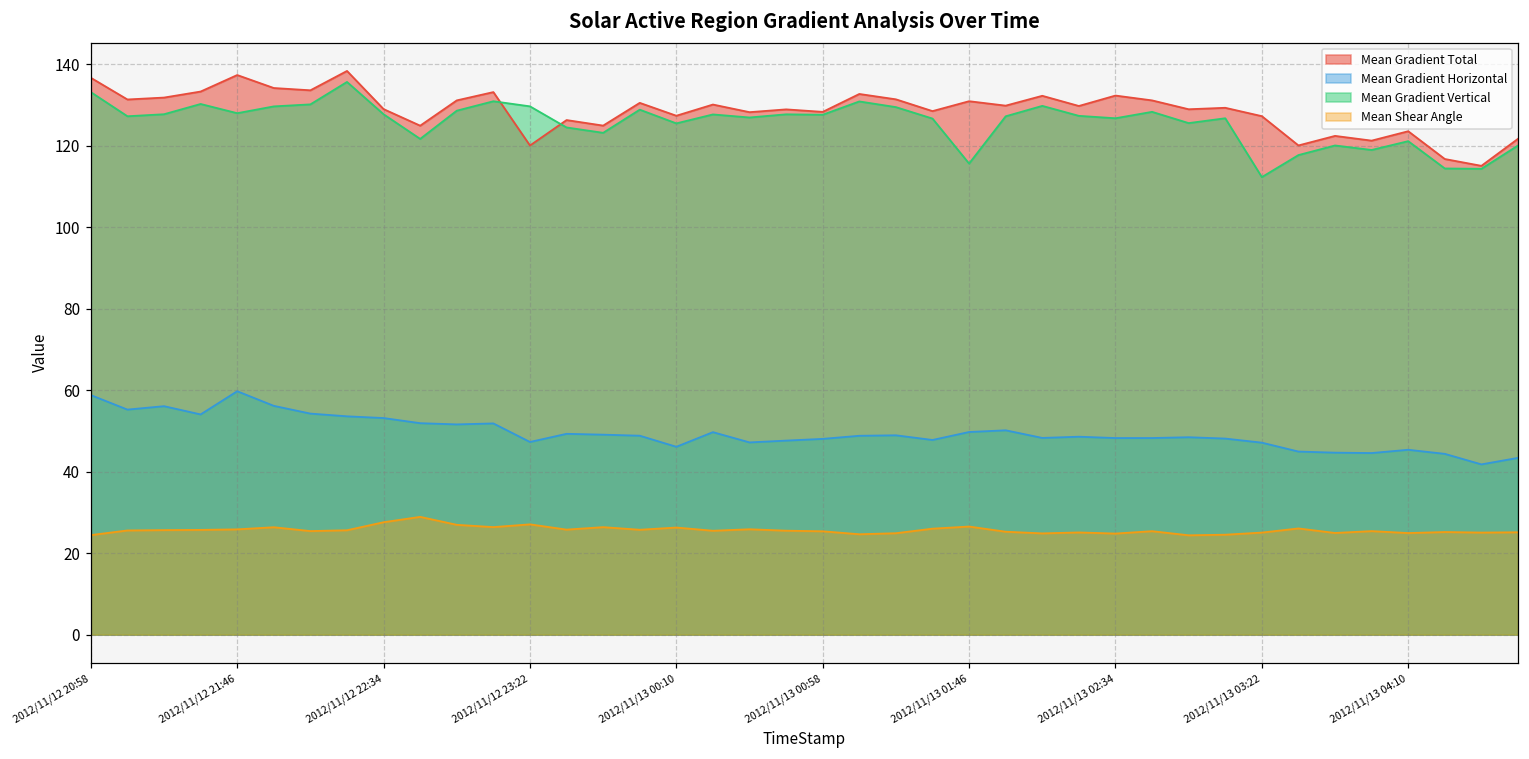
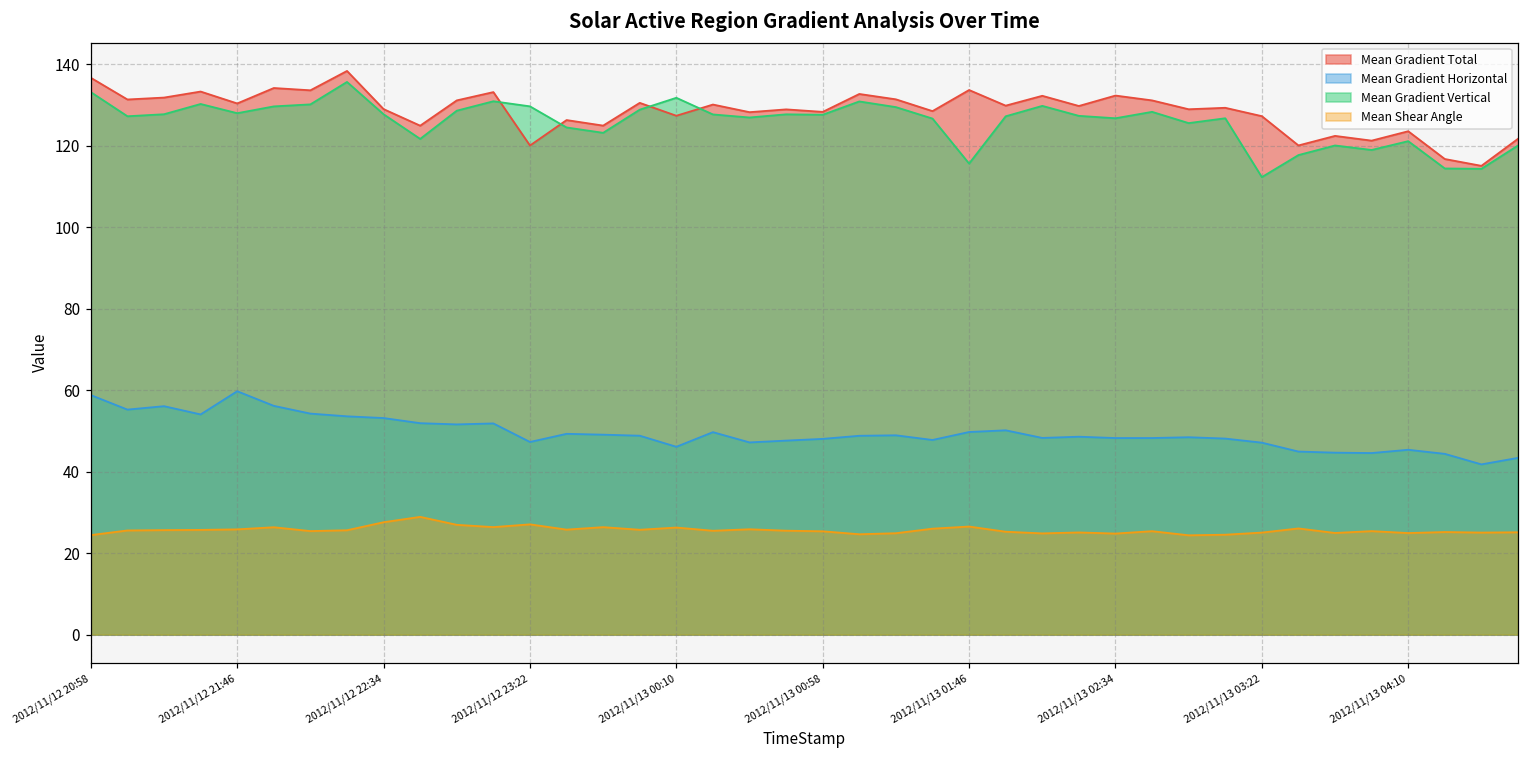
Mean Gradient Total, 2012/11/12 21:46: 137 -> 130
Mean Gradient Vertical, 2012/11/13 00:10: 126 -> 132
Mean Gradient Total, 2012/11/13 01:46: 131 -> 134
